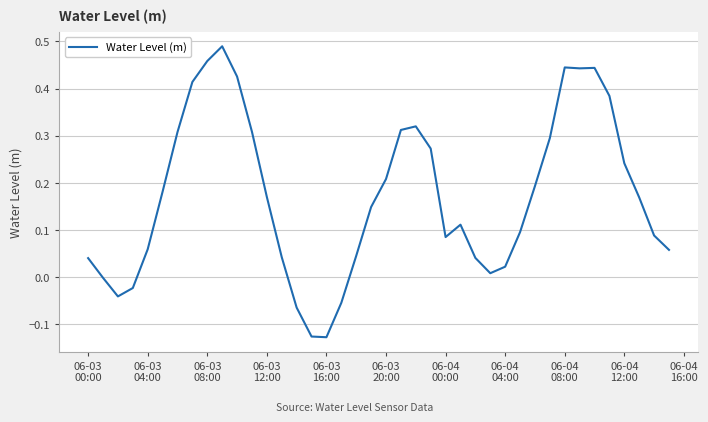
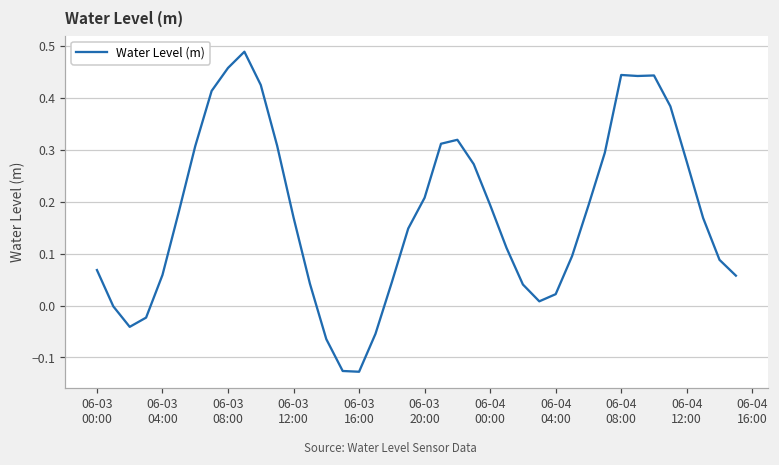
06-03 00:00: 0.04 -> 0.07
06-04 00:00: 0.08 -> 0.19
06-04 12:00: 0.24 -> 0.28
